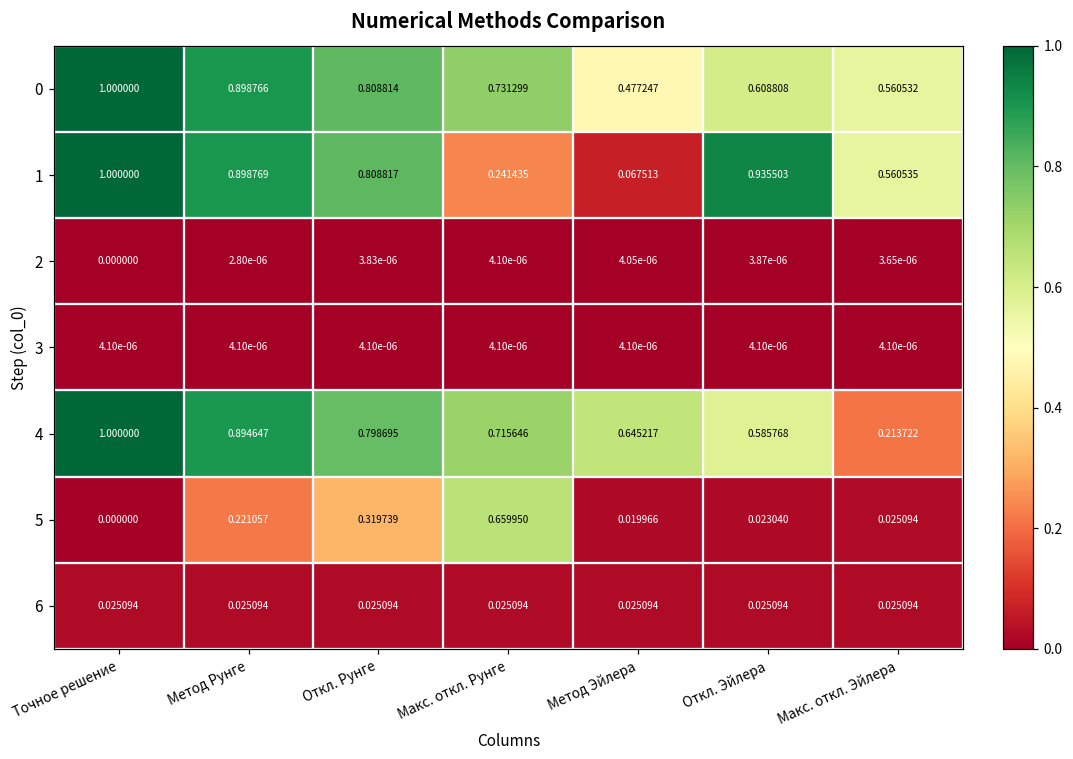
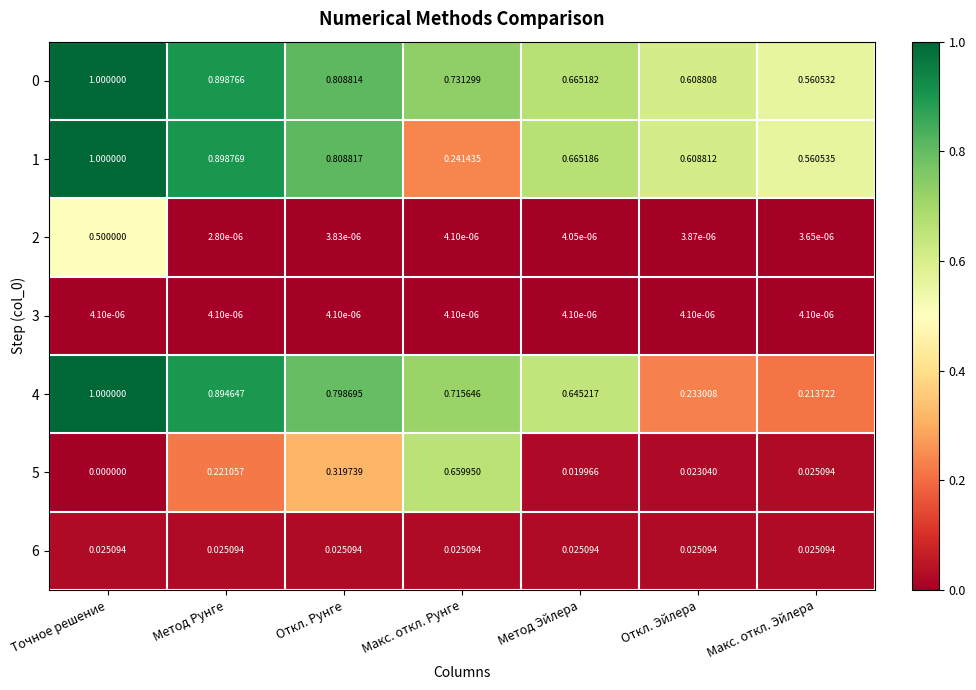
0, Метод Эйлера: 0.477247 -> 0.665182
1, Метод Эйлера: 0.067513 -> 0.665186
1, Откл. Эйлера: 0.935503 -> 0.608812
2, Точное решение: 0.000000 -> 0.500000
4, Откл. Эйлера: 0.585768 -> 0.233008
